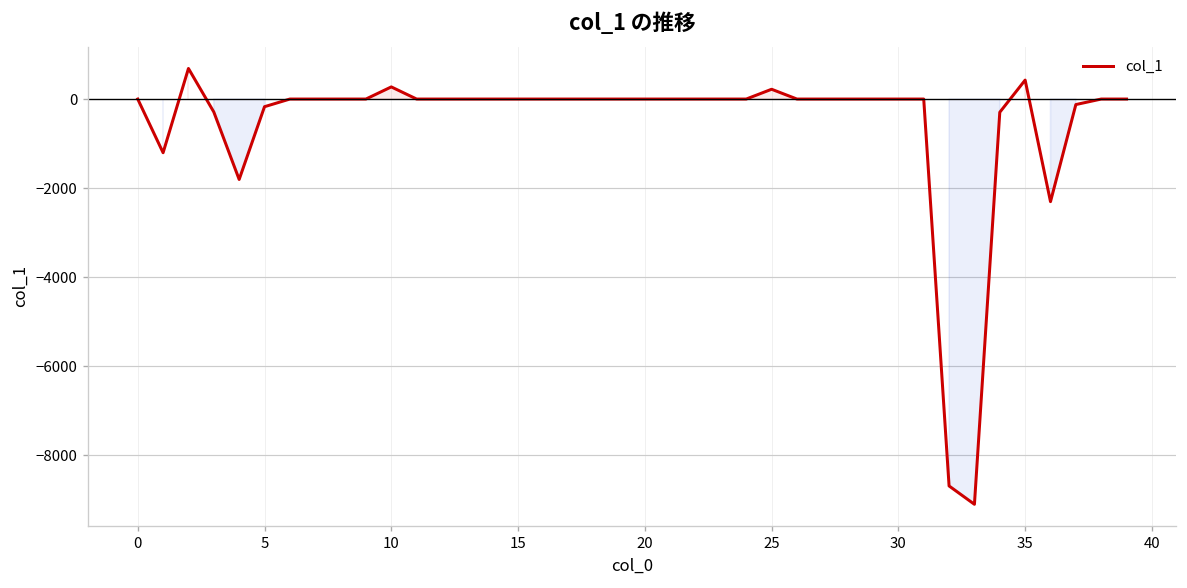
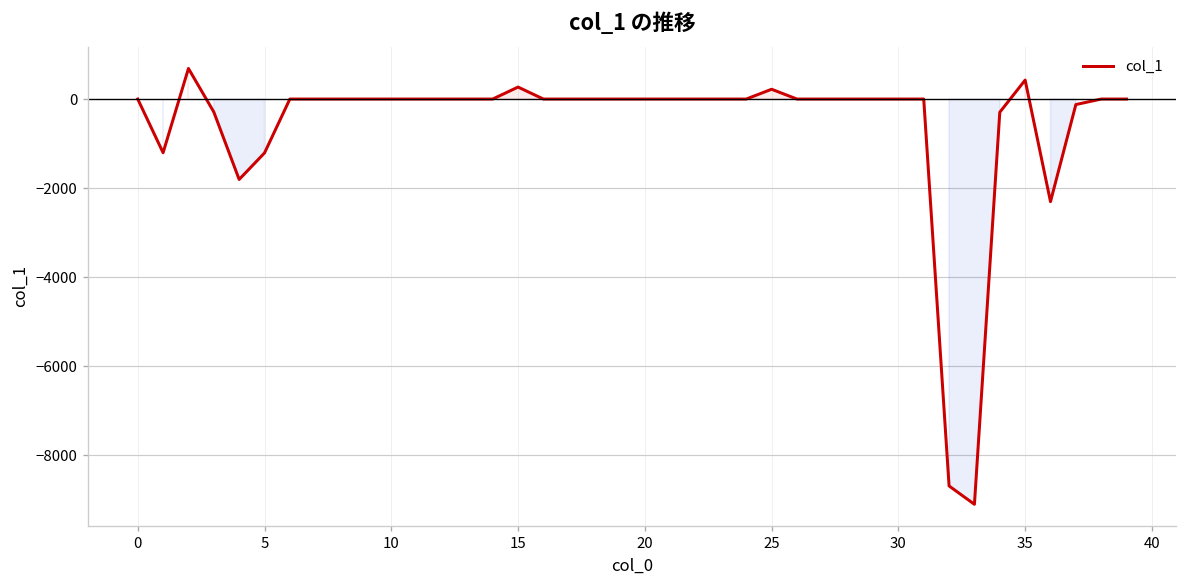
5: -200 -> -1200
10: 300 -> 0
15: 0 -> 300
